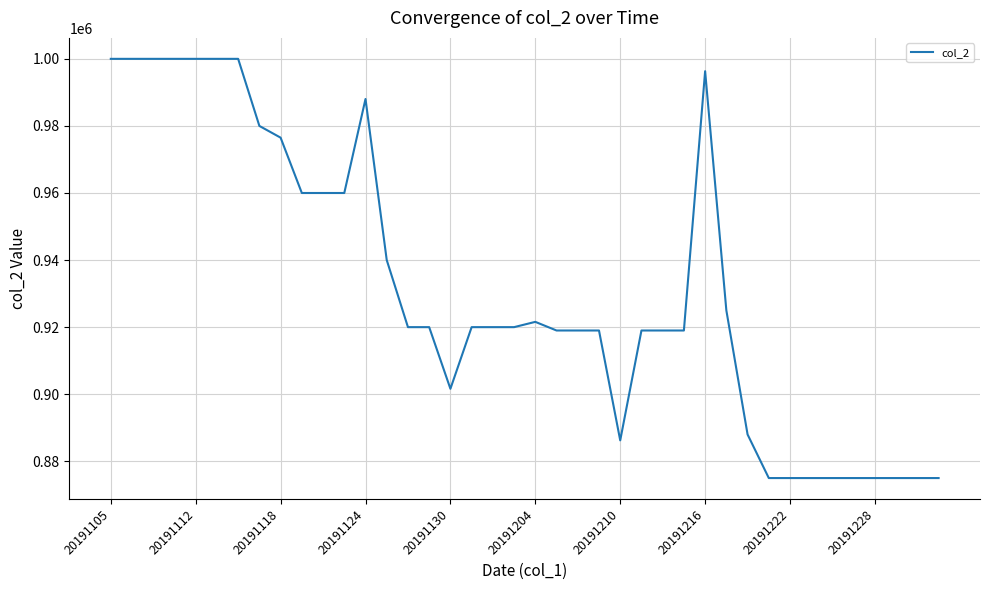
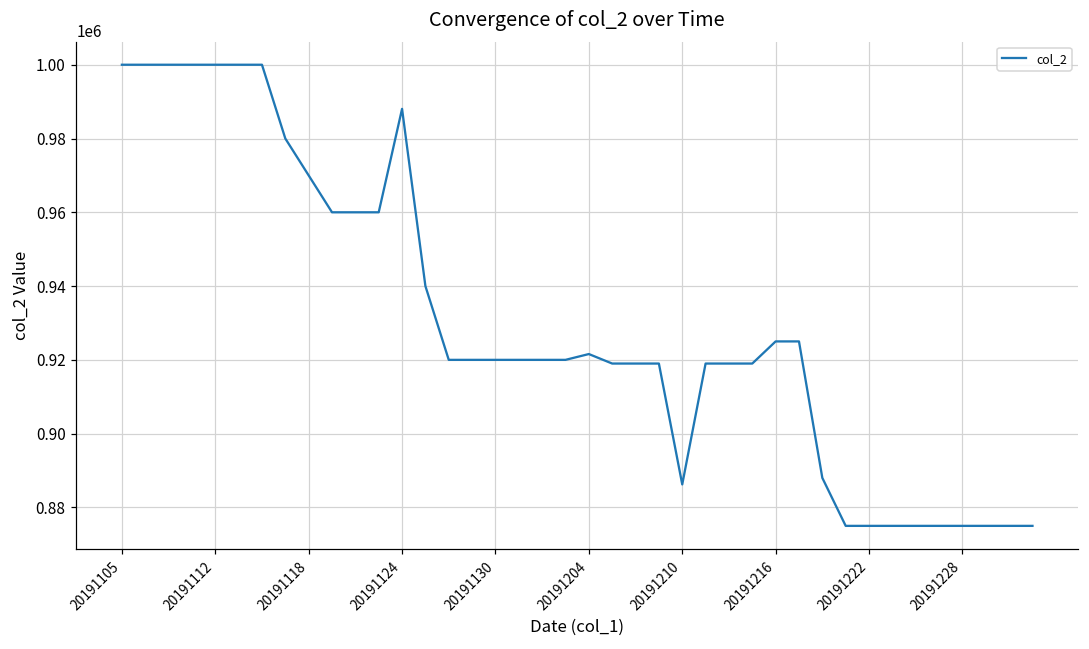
20191118: 977000 -> 970000
20191130: 902000 -> 920000
20191216: 996000 -> 925000
